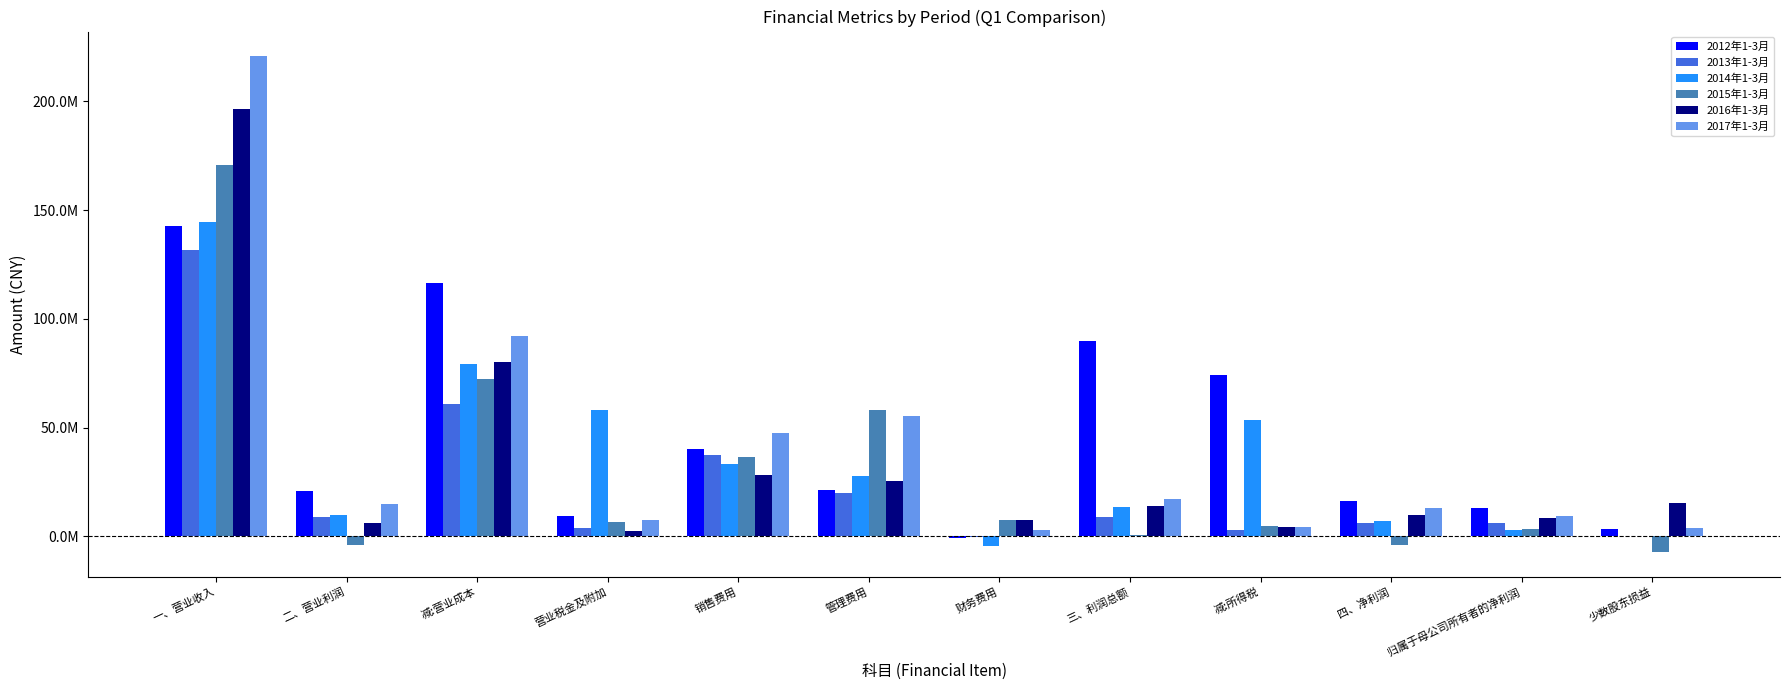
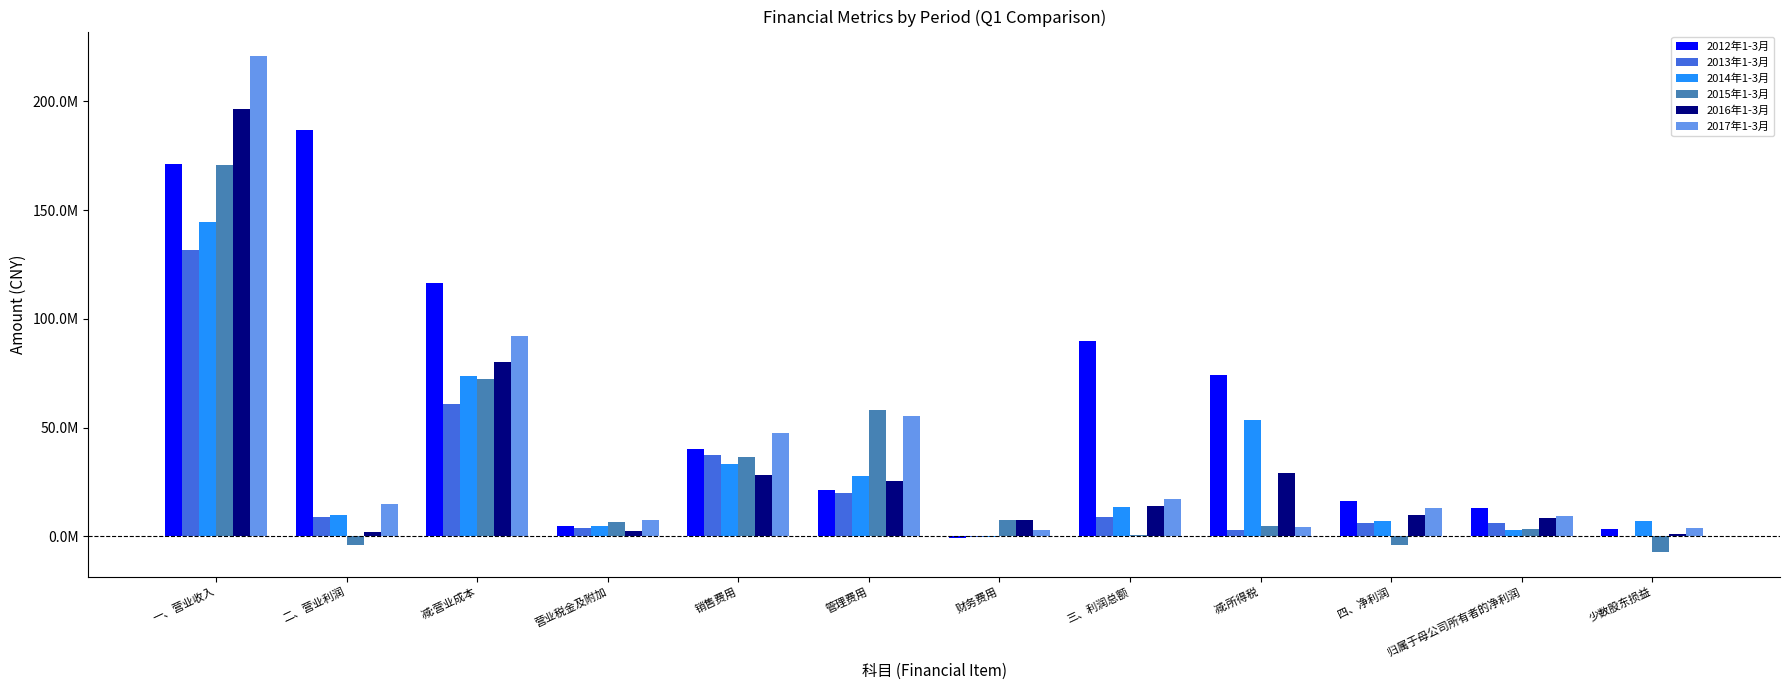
2012年1-3月, 一、营业收入: 143000000 -> 171000000
2012年1-3月, 二、营业利润: 21000000 -> 187000000
2016年1-3月, 二、营业利润: 6000000 -> 2000000
2014年1-3月, 减:营业成本: 79000000 -> 74000000
2012年1-3月, 营业税金及附加: 9000000 -> 5000000
2014年1-3月, 营业税金及附加: 58000000 -> 5000000
2014年1-3月, 财务费用: -5000000 -> 0
2016年1-3月, 减:所得税: 4000000 -> 29000000
2014年1-3月, 少数股东损益: 0 -> 7000000
2016年1-3月, 少数股东损益: 15000000 -> 1000000
